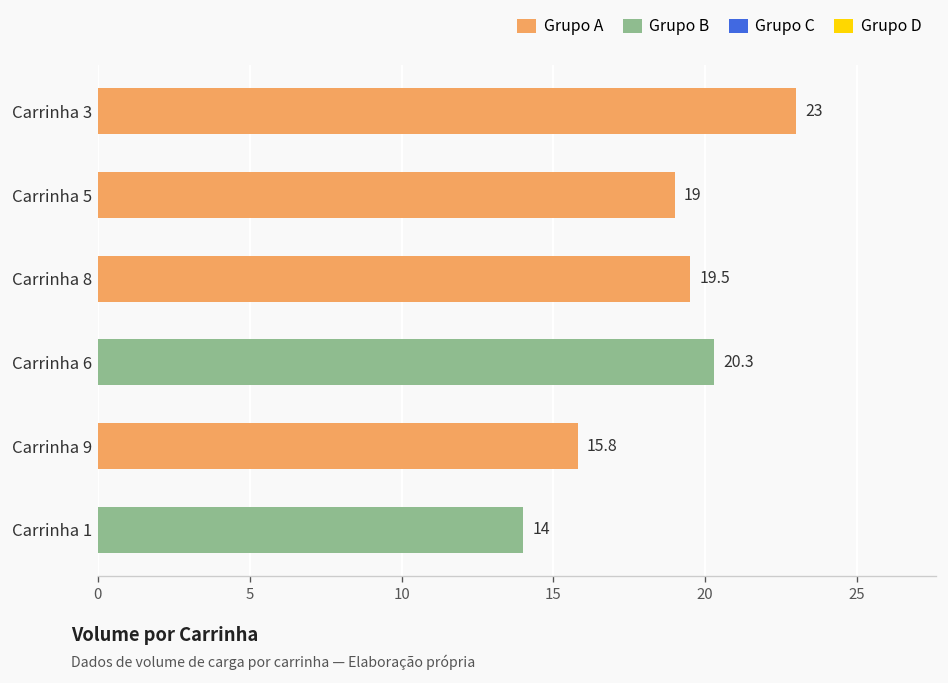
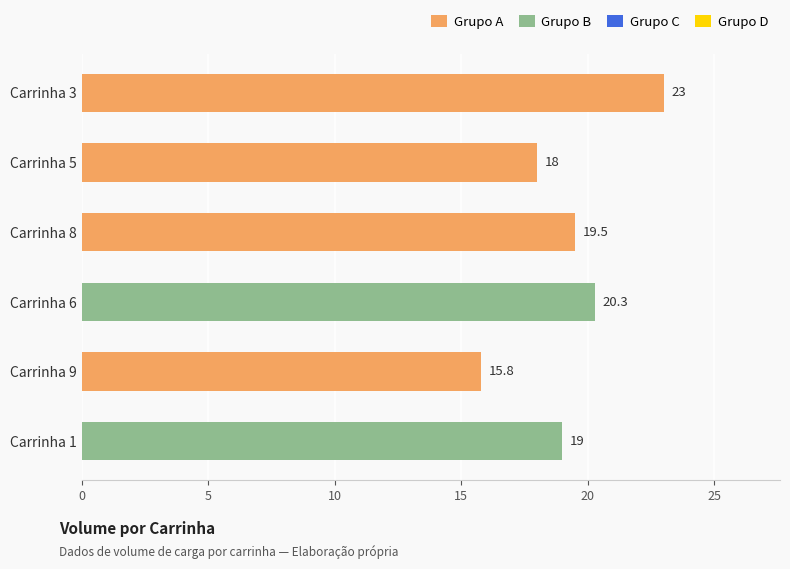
Carrinha 5: 19 -> 18
Carrinha 1: 14 -> 19
